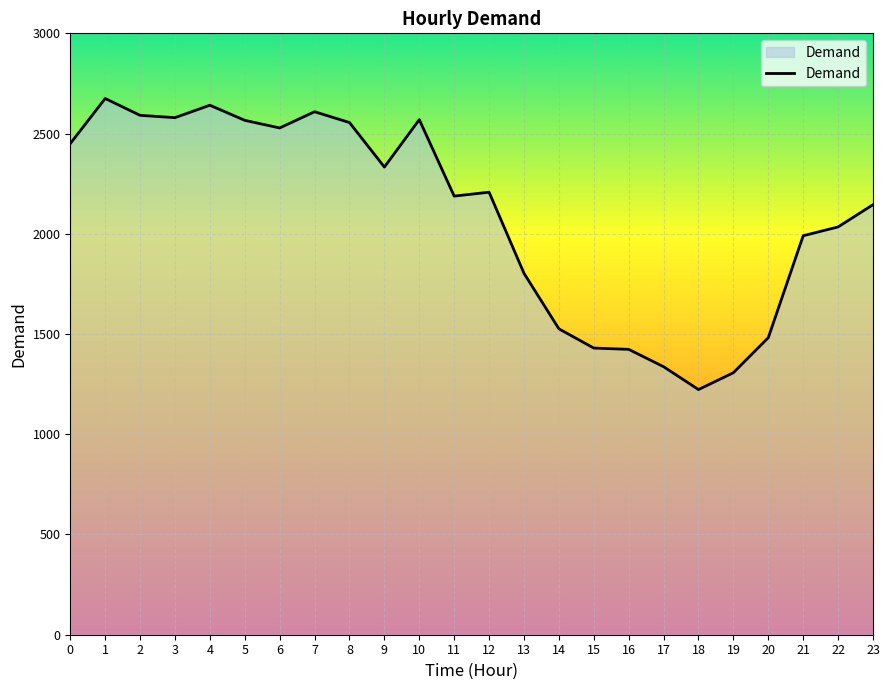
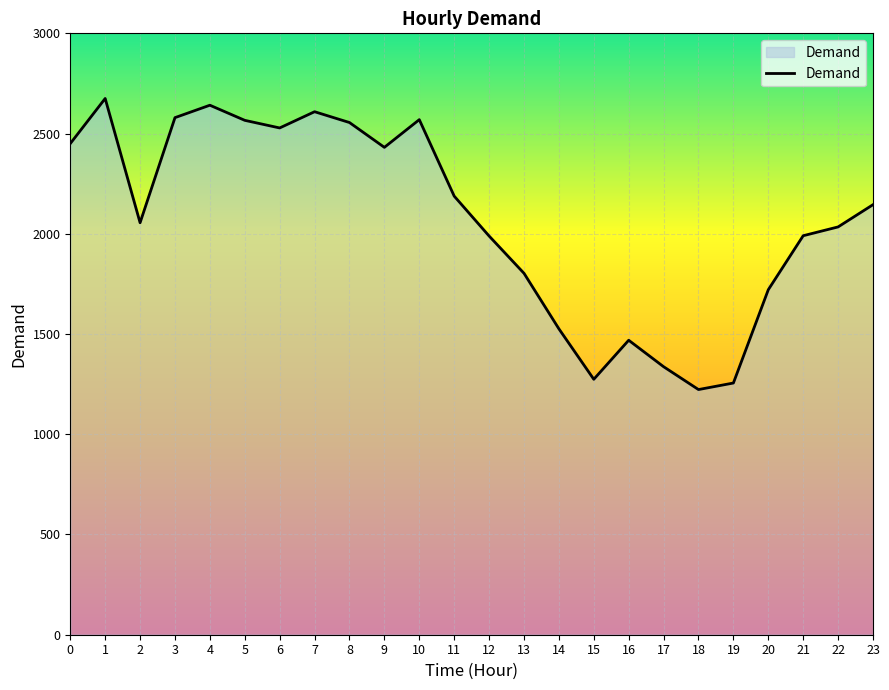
2: 2590 -> 2060
9: 2330 -> 2430
12: 2210 -> 1990
15: 1430 -> 1270
16: 1420 -> 1470
19: 1310 -> 1260
20: 1480 -> 1720
